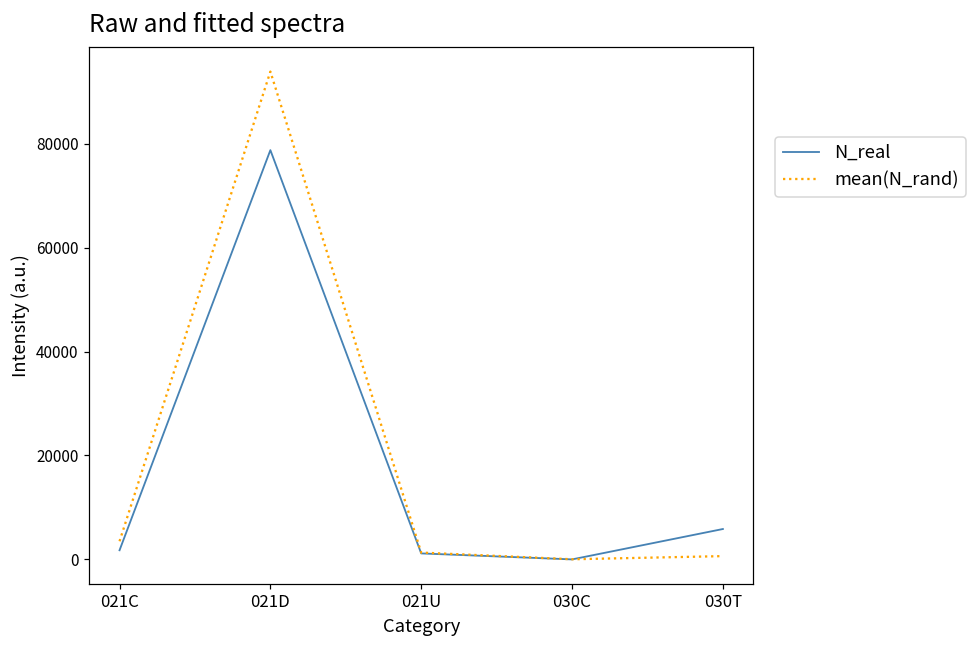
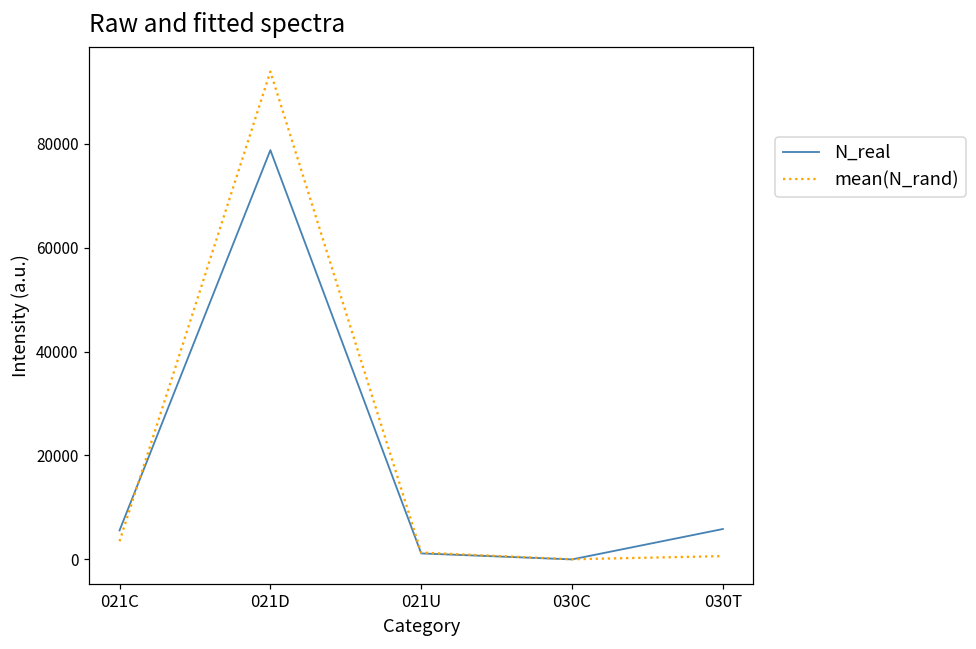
N_real, 021C: 2000 -> 6000
